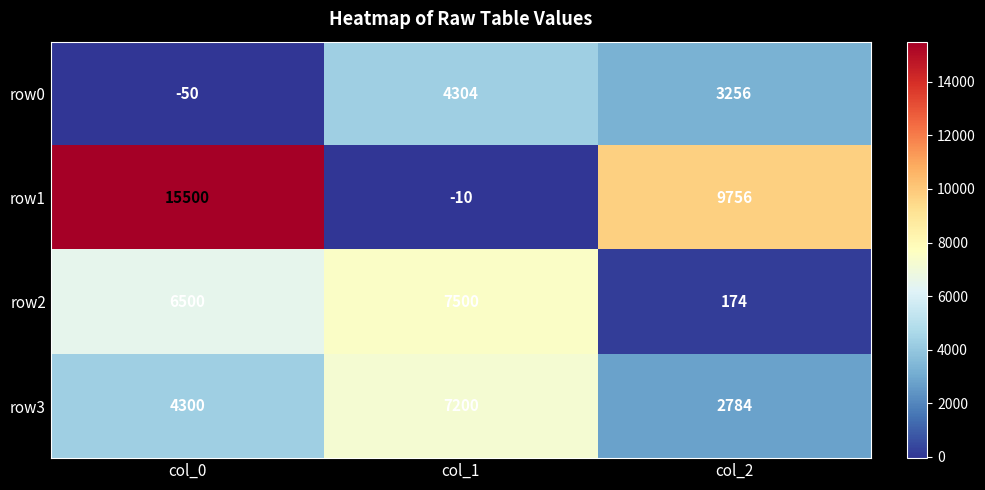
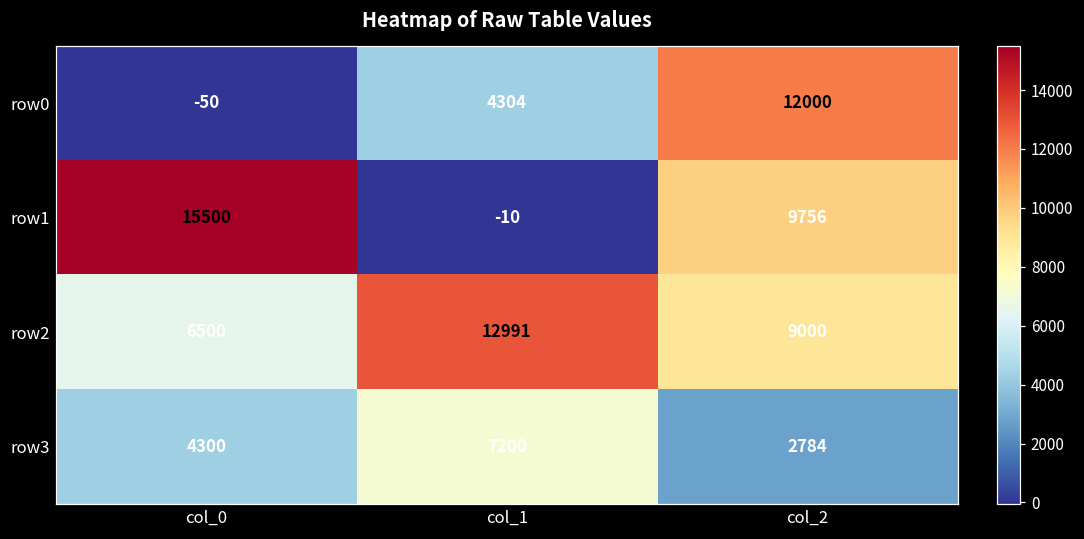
row0, col_2: 3256 -> 12000
row2, col_1: 7500 -> 12991
row2, col_2: 174 -> 9000
